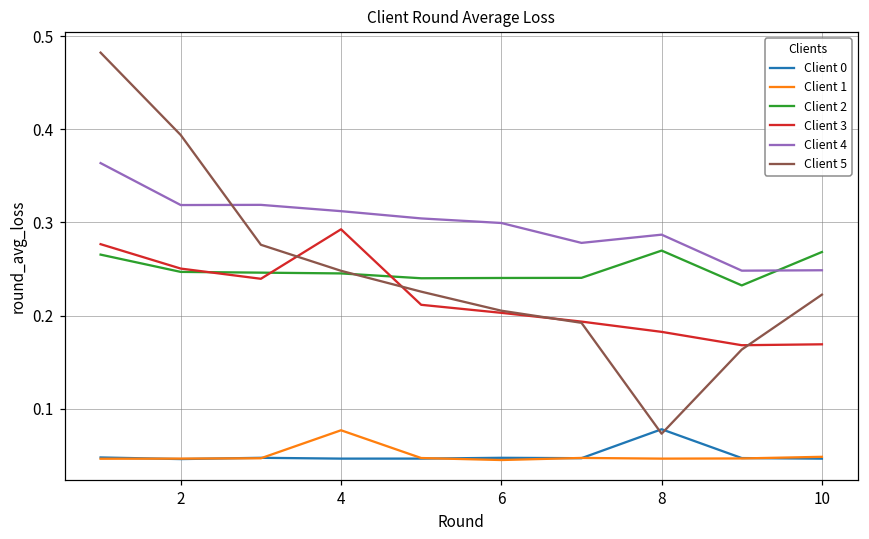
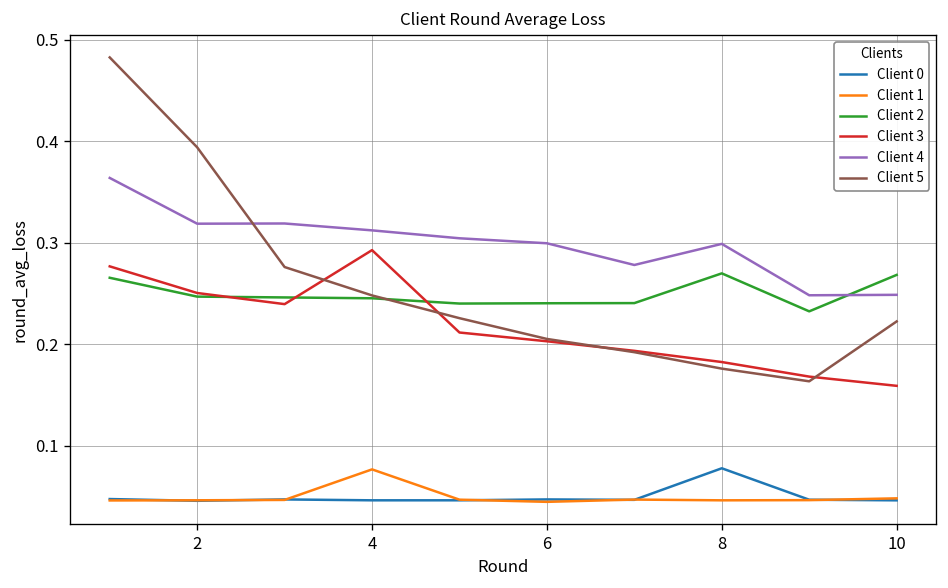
Client 4, 8: 0.29 -> 0.30
Client 5, 8: 0.07 -> 0.18
Client 3, 10: 0.17 -> 0.16
